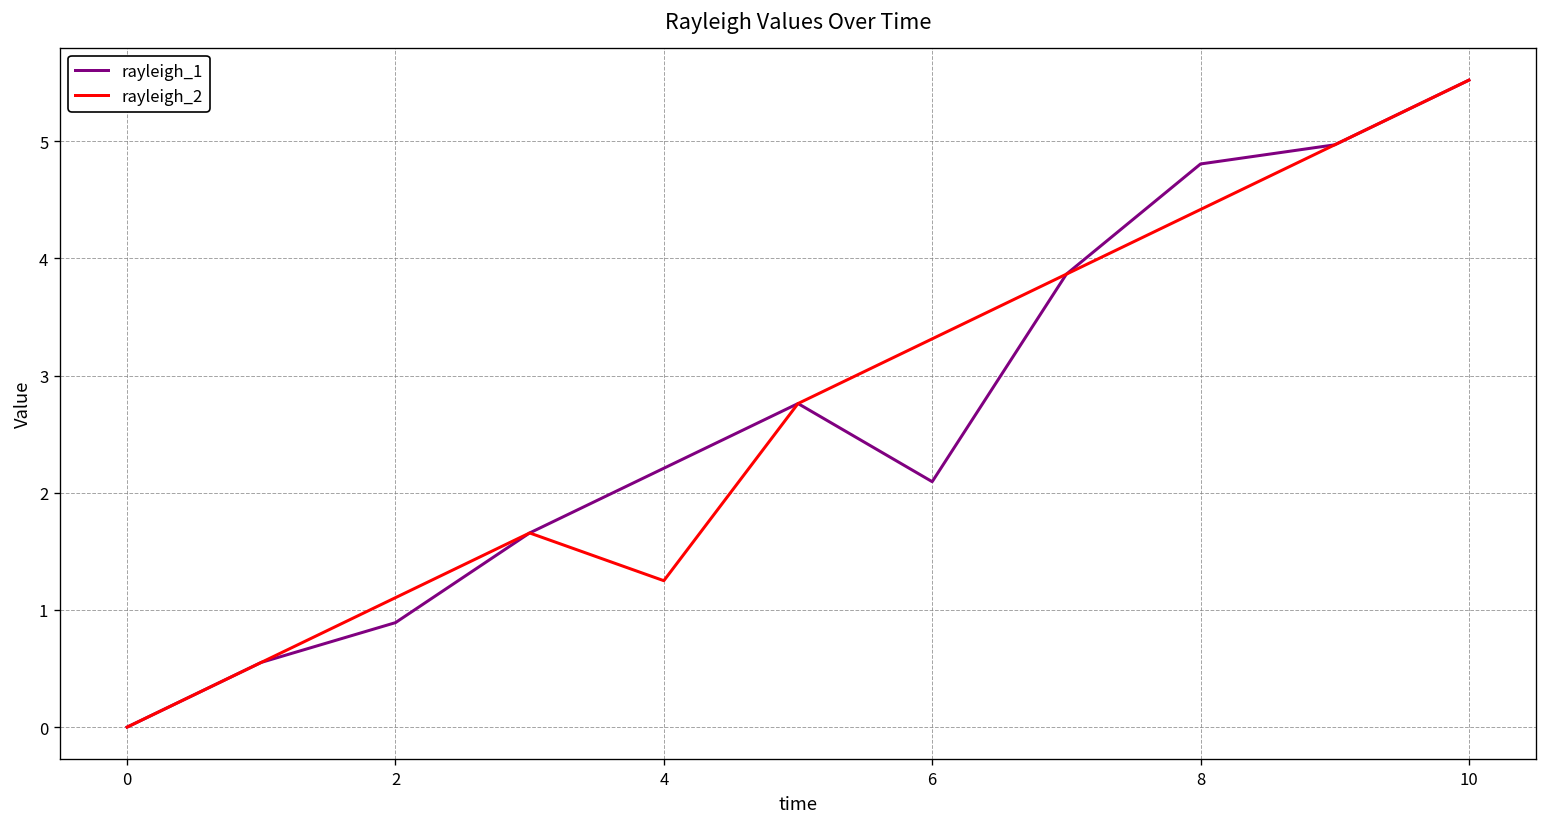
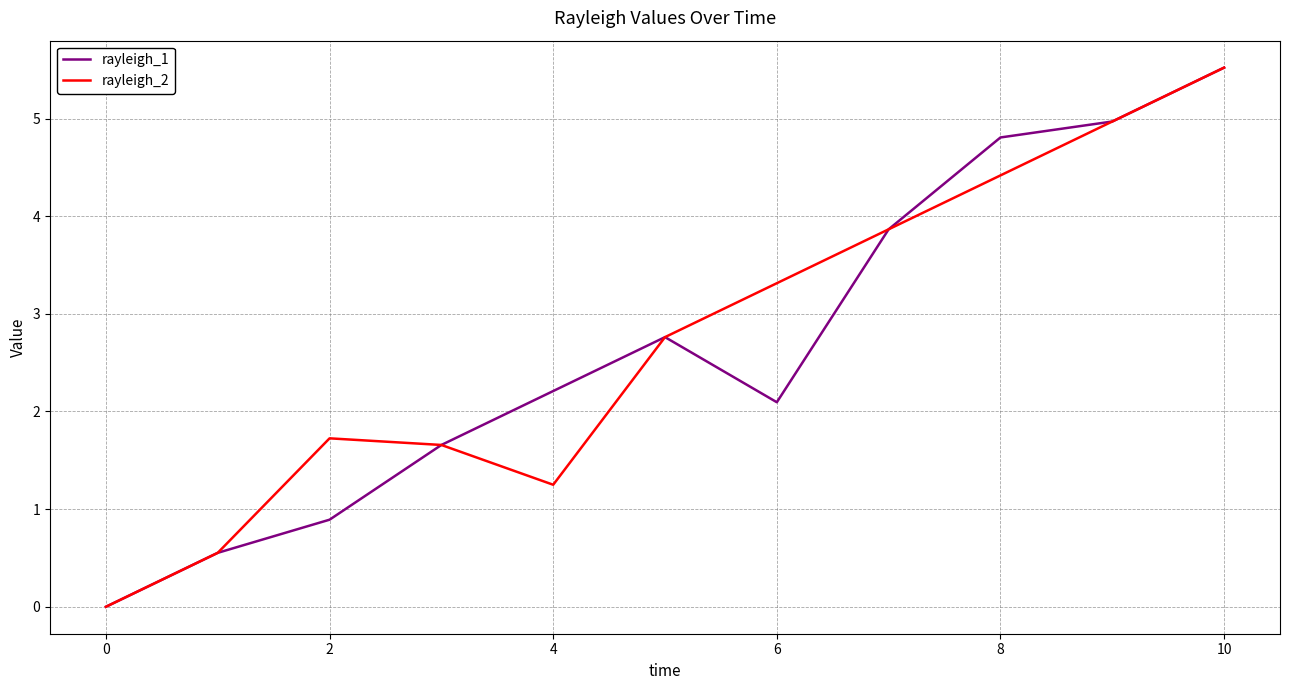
rayleigh_2, 2: 1.1 -> 1.7
